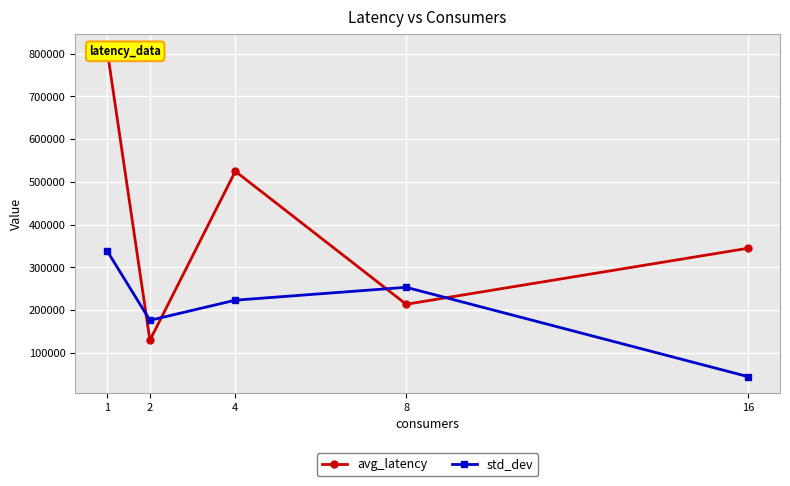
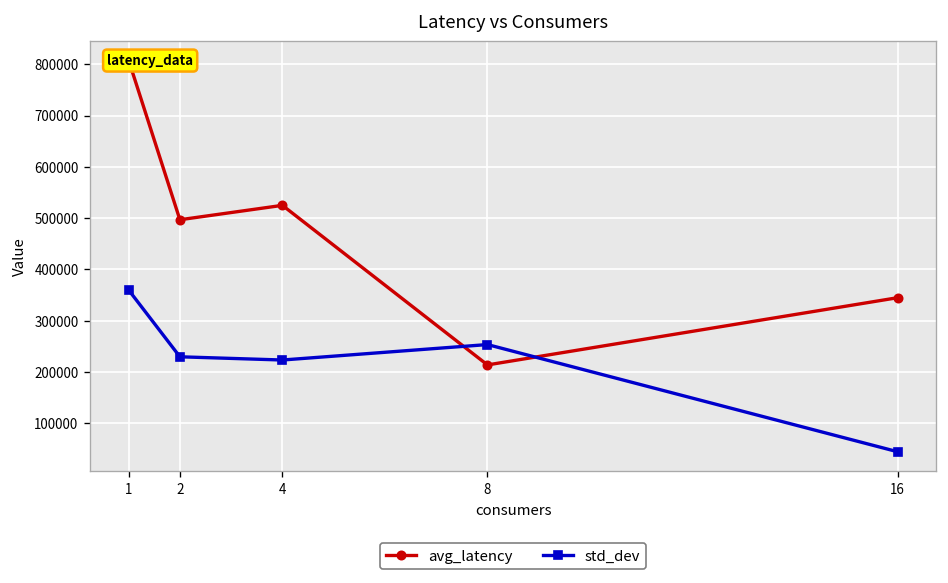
std_dev, 1: 340000 -> 360000
avg_latency, 2: 130000 -> 500000
std_dev, 2: 180000 -> 230000
